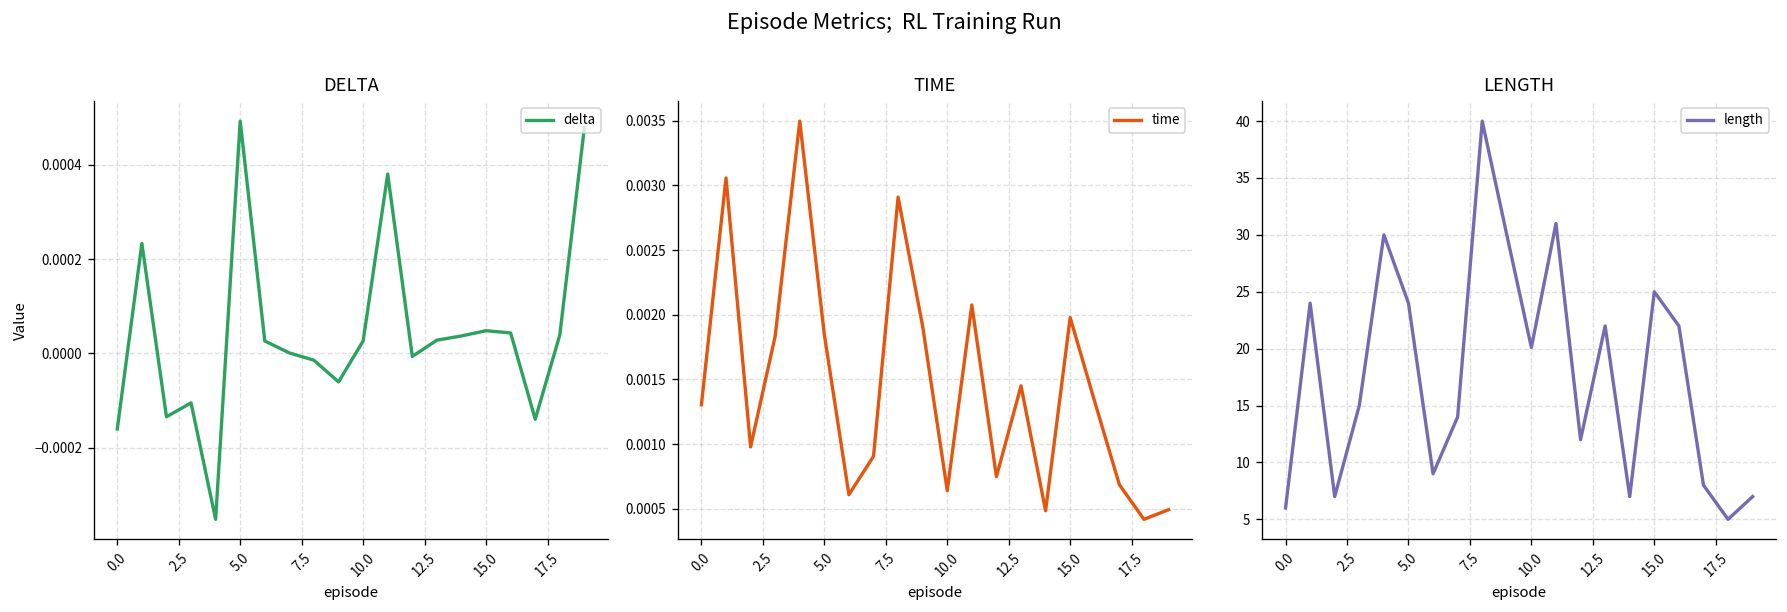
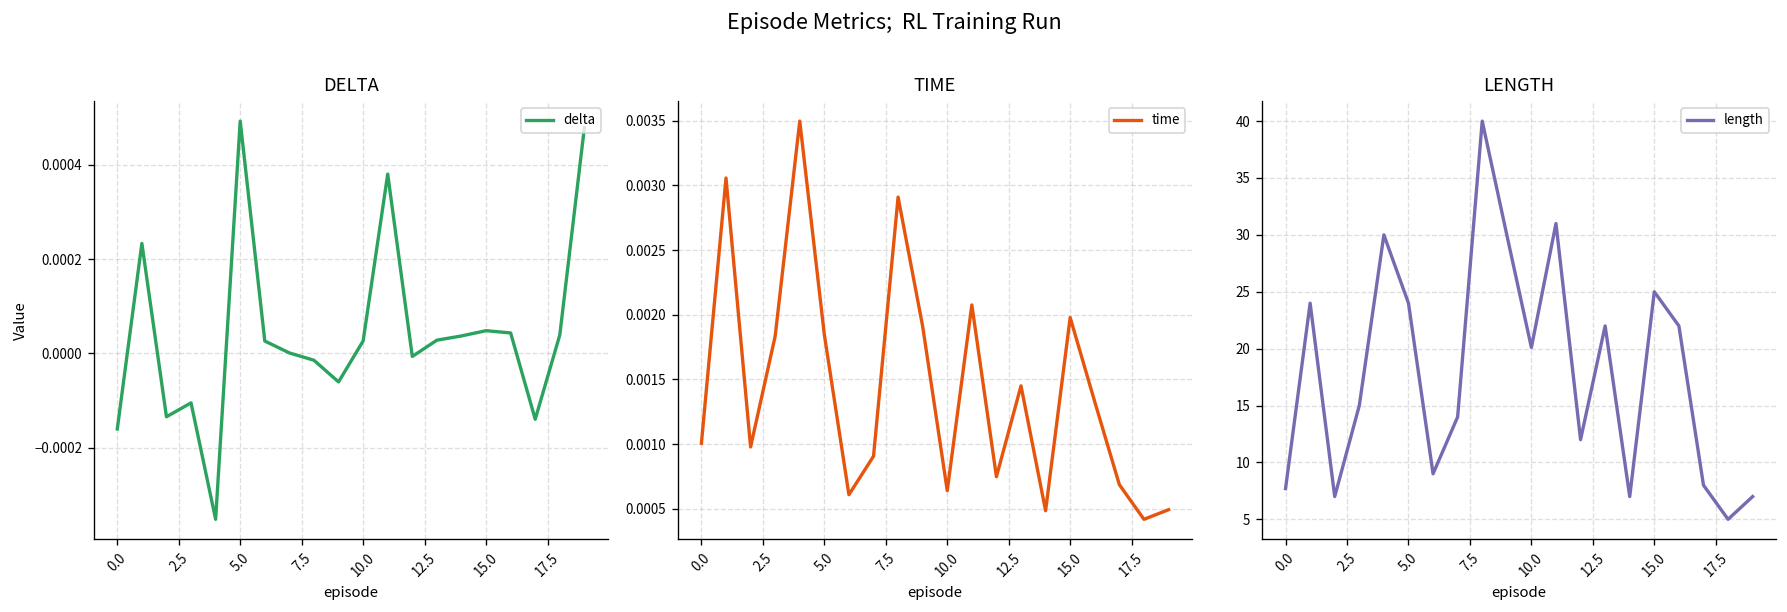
TIME, 0.0: 0.00130 -> 0.00101
LENGTH, 0.0: 6 -> 8
